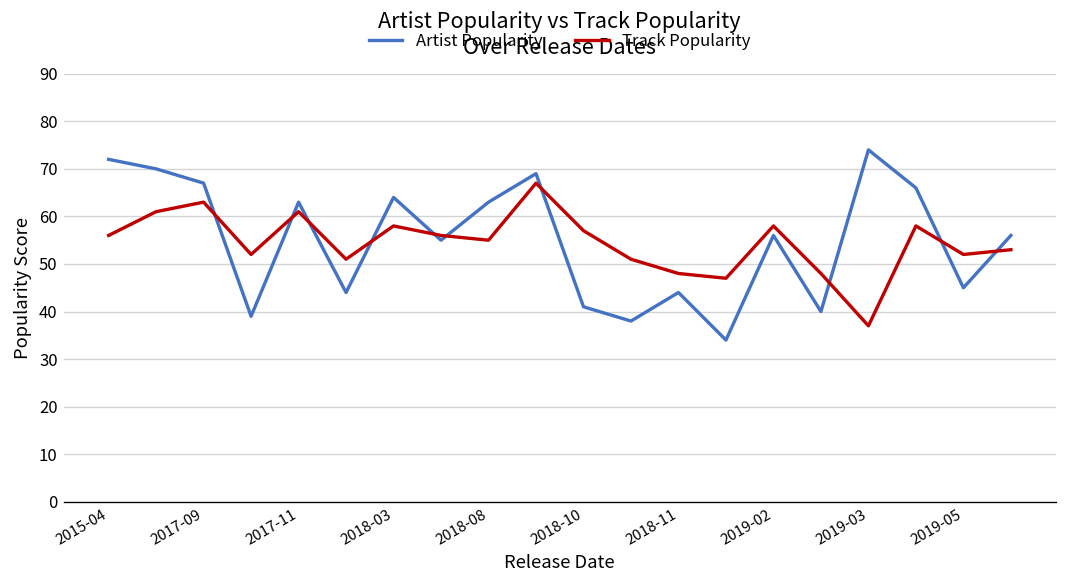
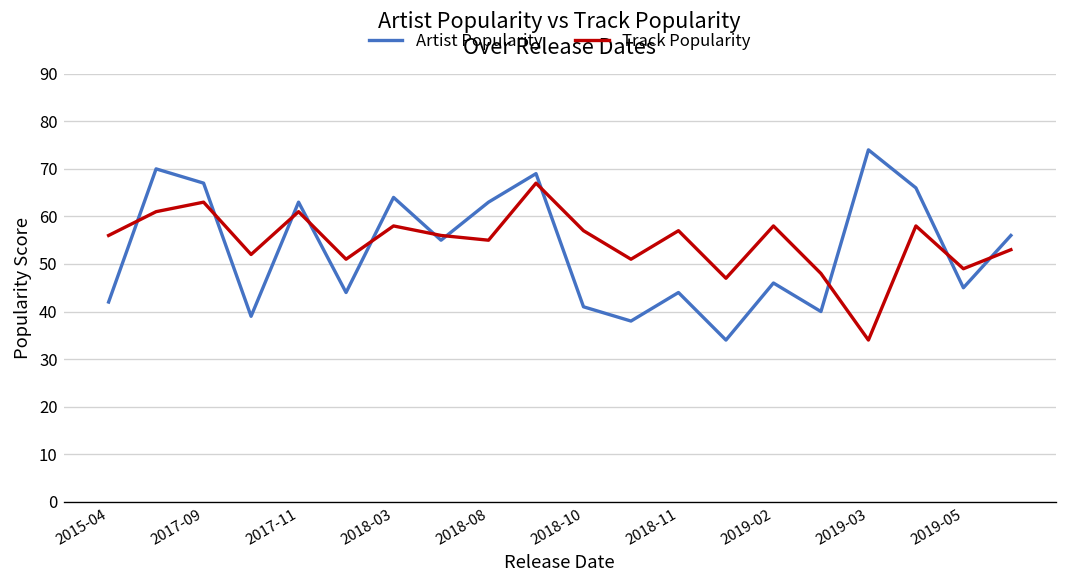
Artist Popularity, 2015-04: 72 -> 42
Track Popularity, 2018-11: 48 -> 57
Artist Popularity, 2019-02: 56 -> 46
Track Popularity, 2019-03: 37 -> 34
Track Popularity, 2019-05: 52 -> 49
